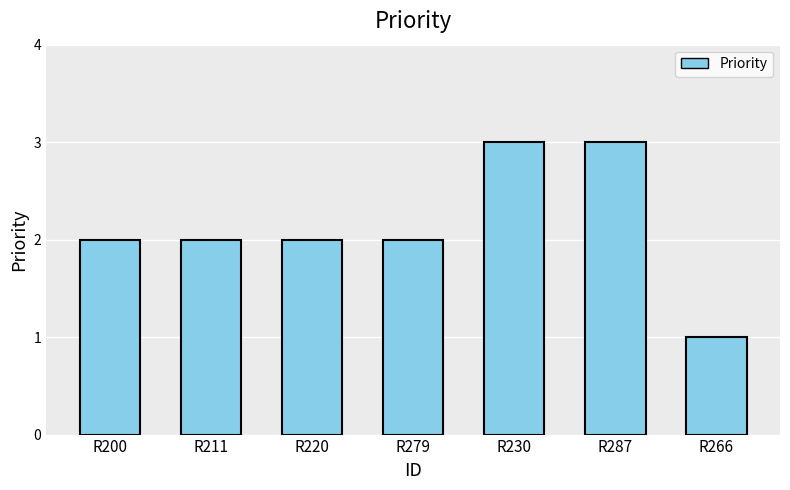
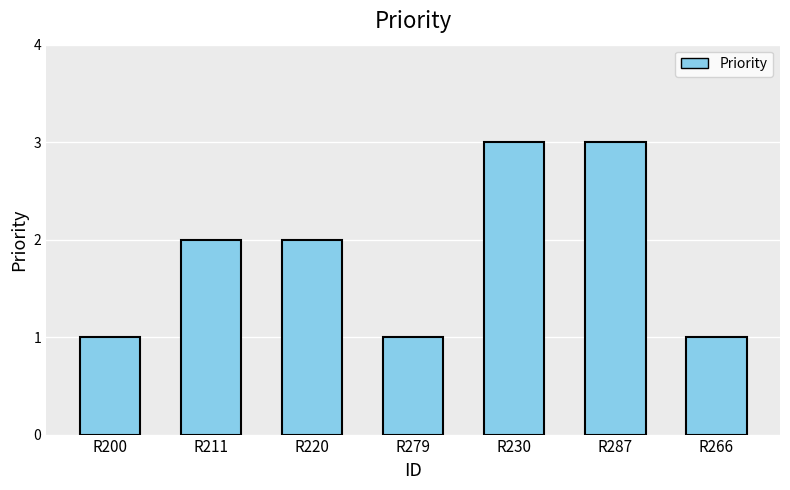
R200: 2 -> 1
R279: 2 -> 1
